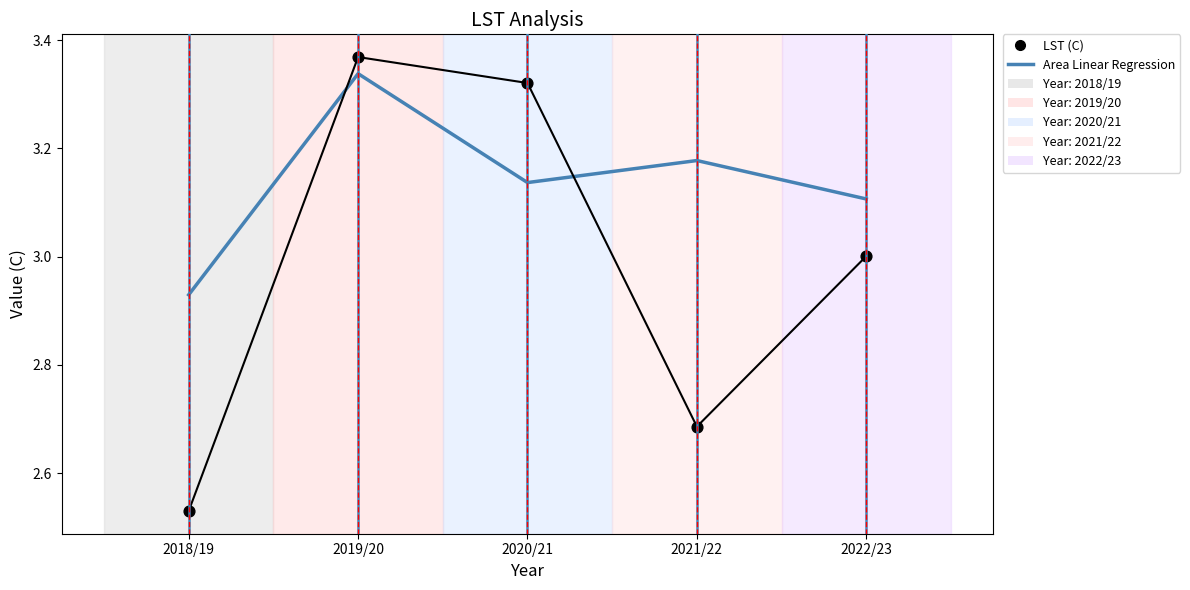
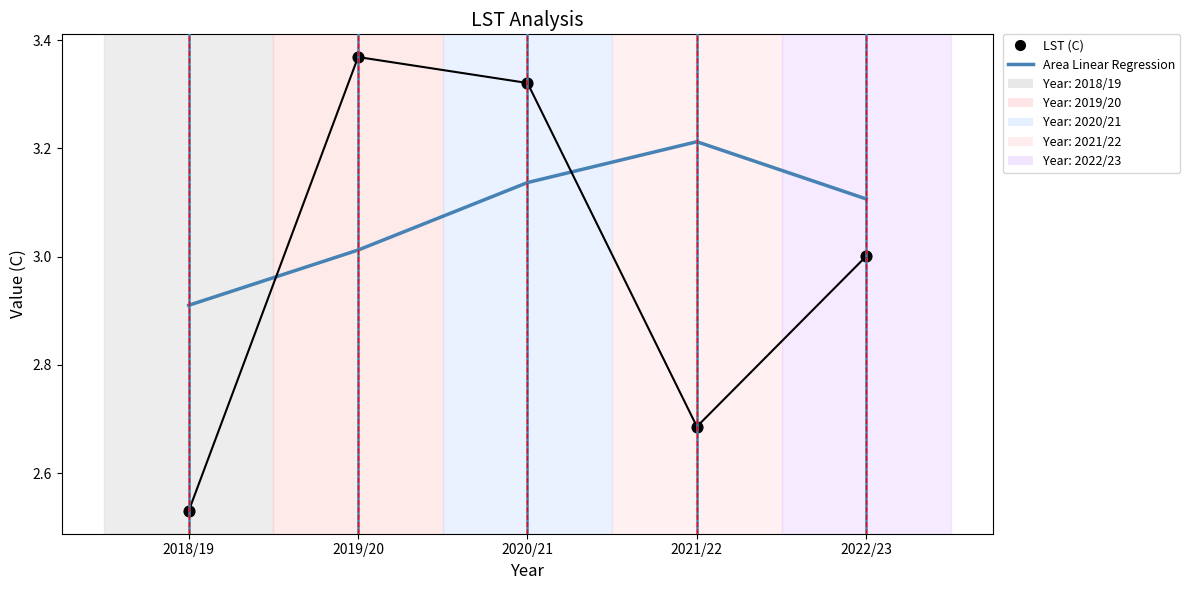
Area Linear Regression, 2018/19: 2.93 -> 2.91
Area Linear Regression, 2019/20: 3.34 -> 3.01
Area Linear Regression, 2021/22: 3.18 -> 3.21
